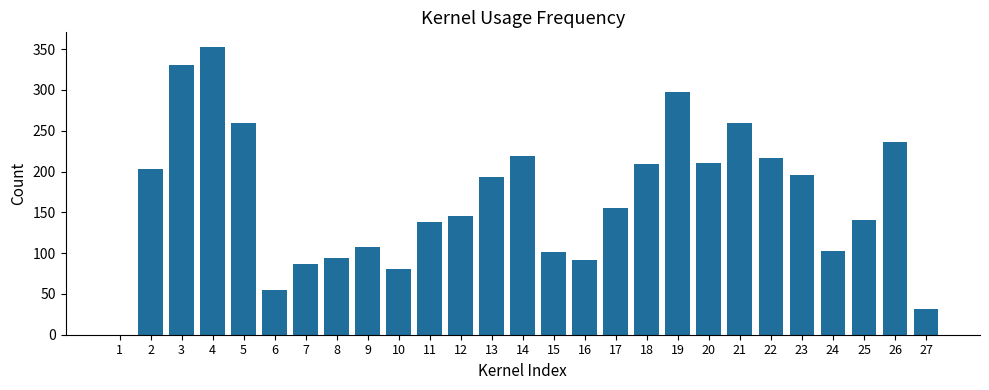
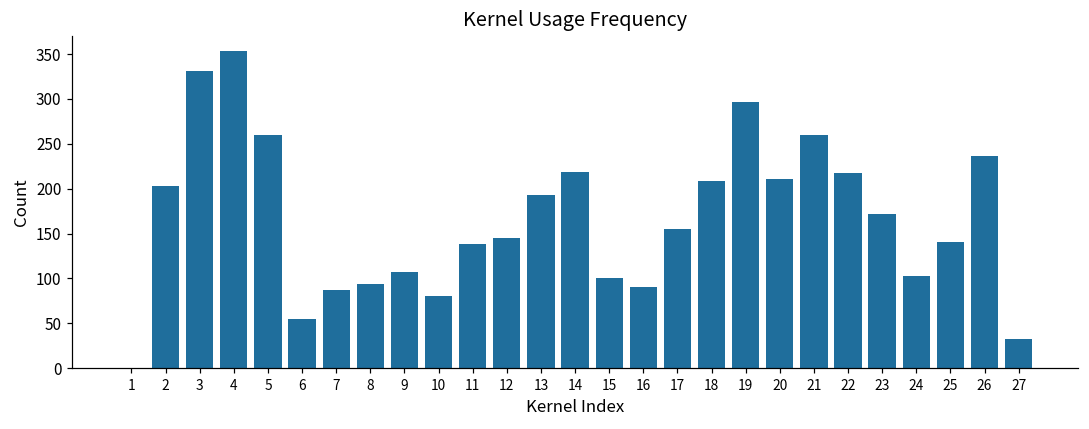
23: 200 -> 170
